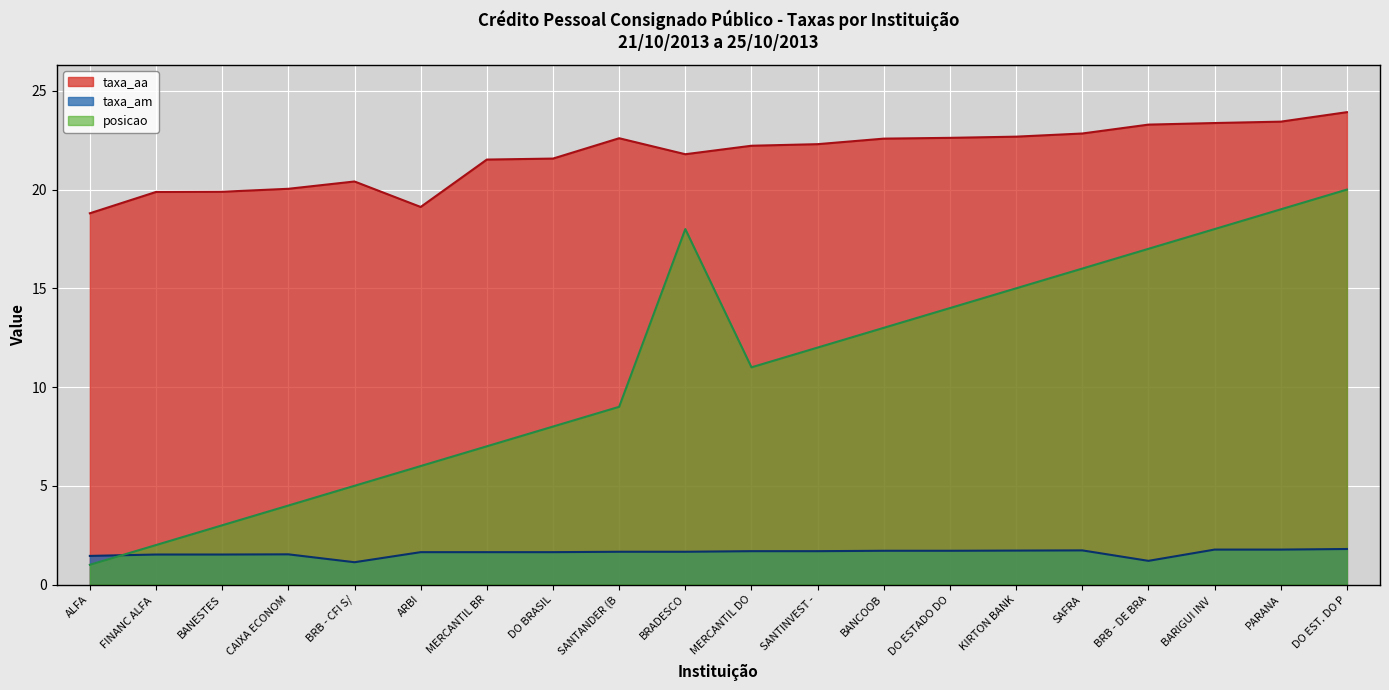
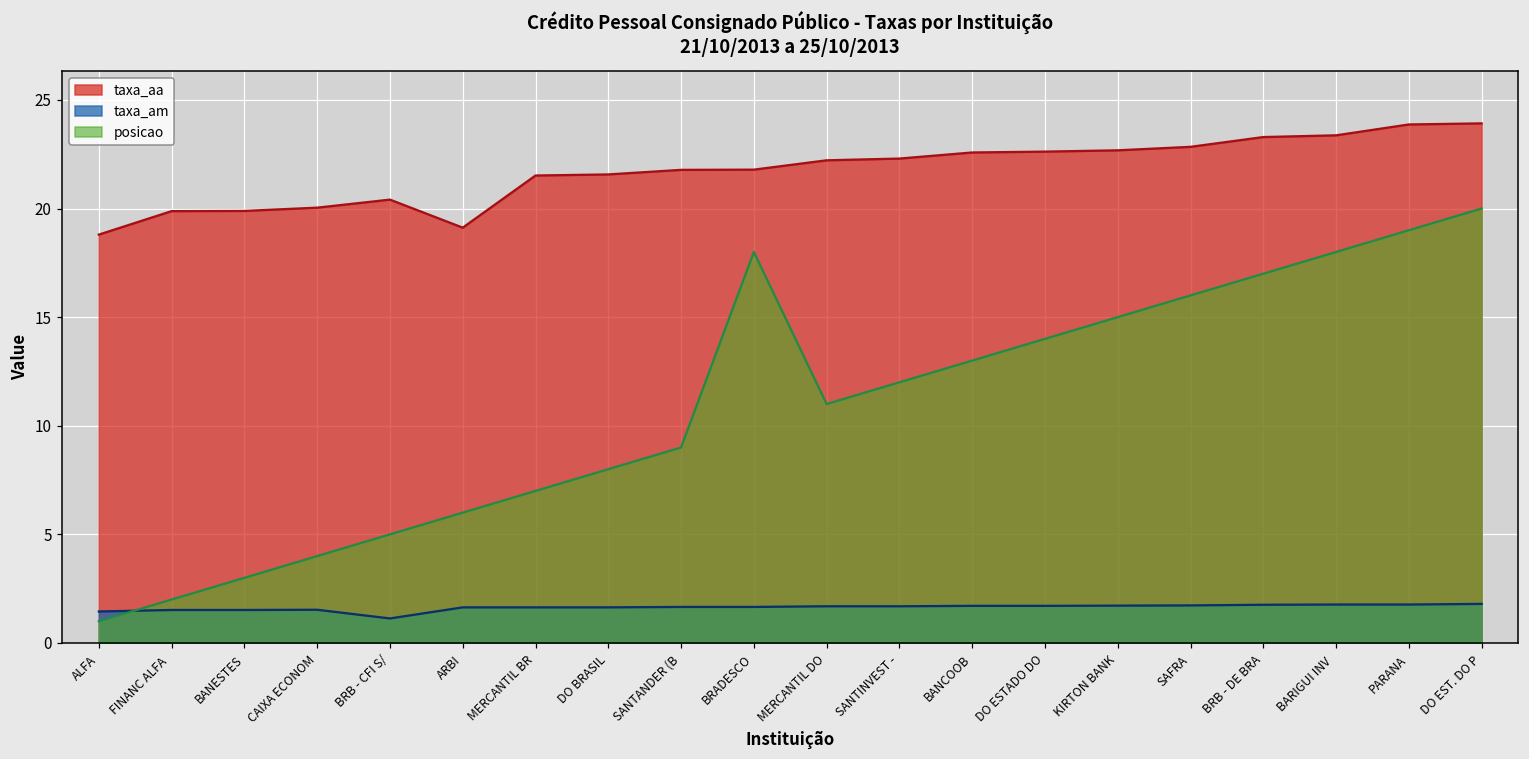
taxa_aa, SANTANDER (B: 22.6 -> 21.8
taxa_am, BRB - DE BRA: 1.2 -> 1.8
taxa_aa, PARANA: 23.4 -> 23.9
